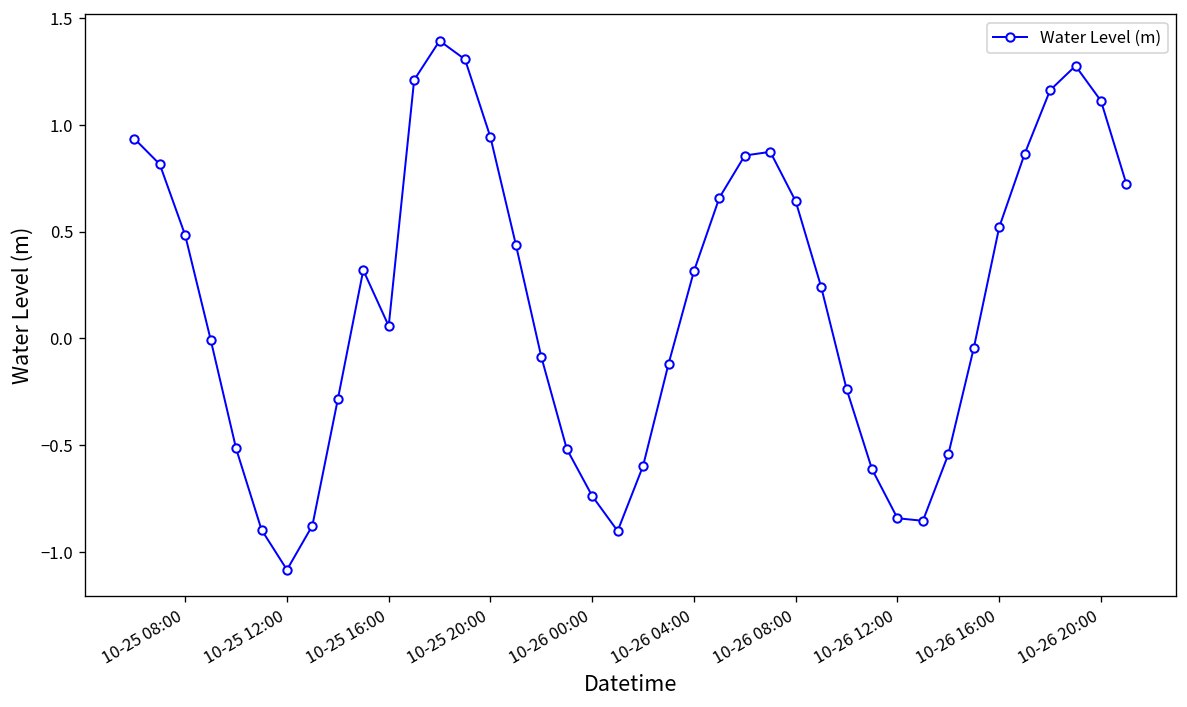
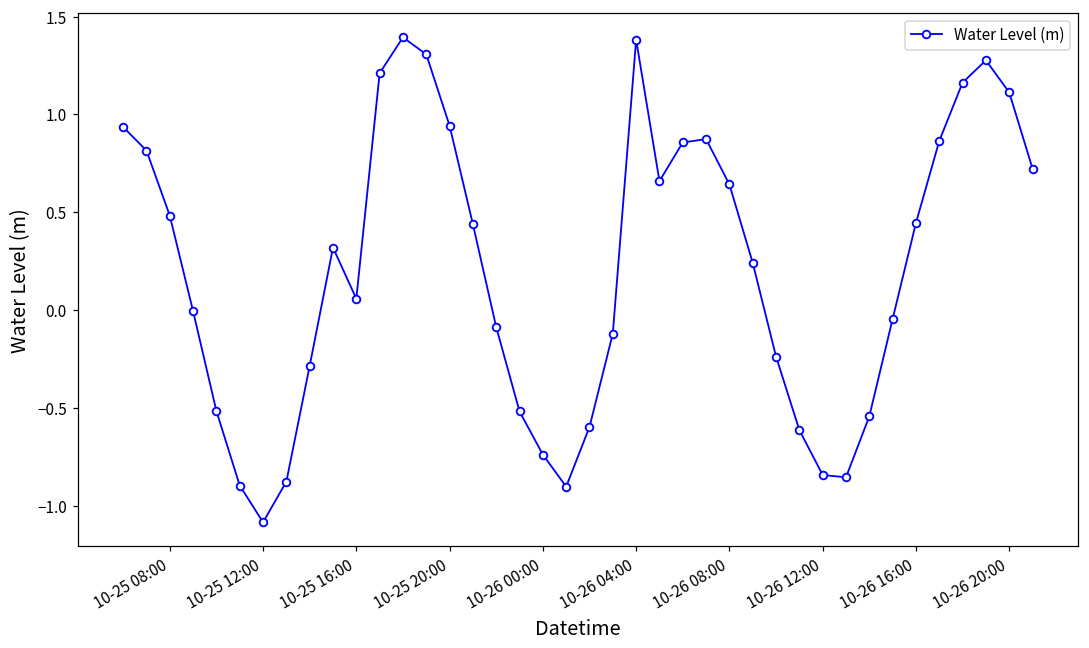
10-26 04:00: 0.31 -> 1.38
10-26 16:00: 0.52 -> 0.44
